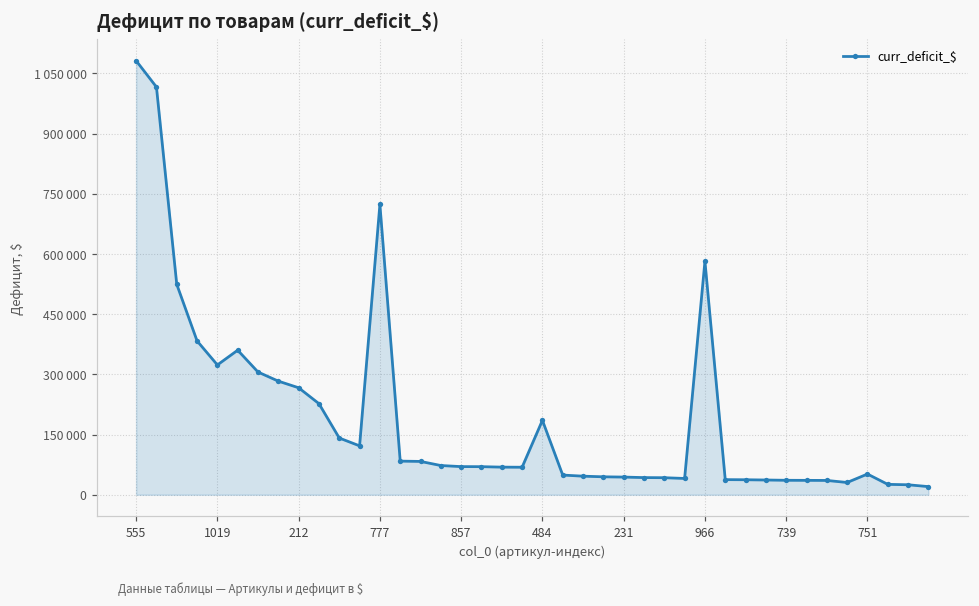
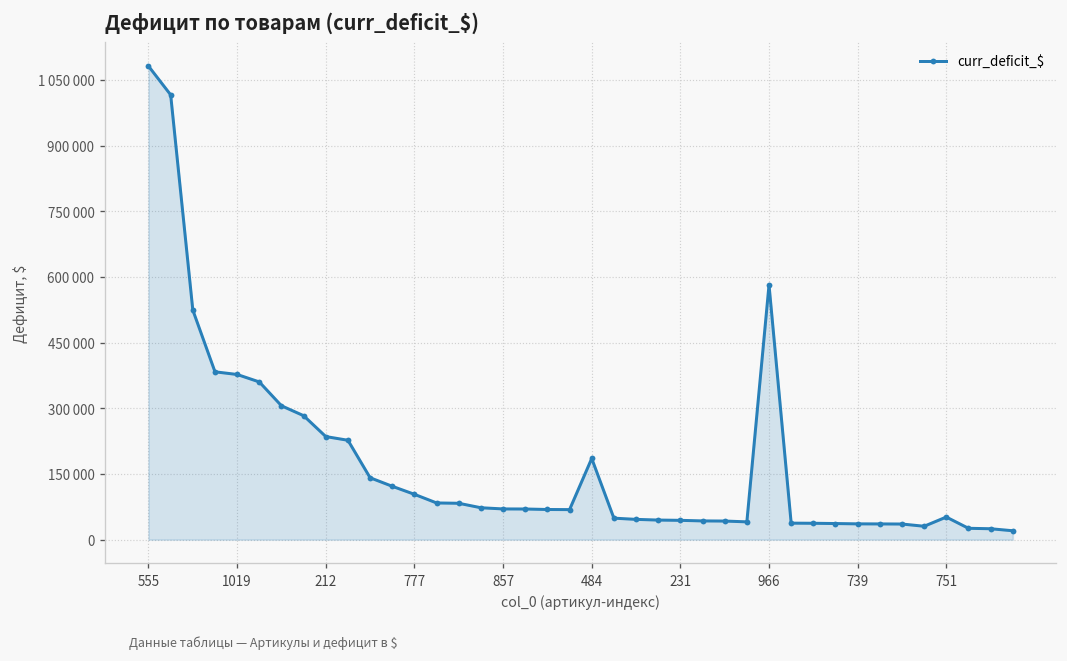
1019: 320000 -> 380000
212: 270000 -> 240000
777: 720000 -> 100000
